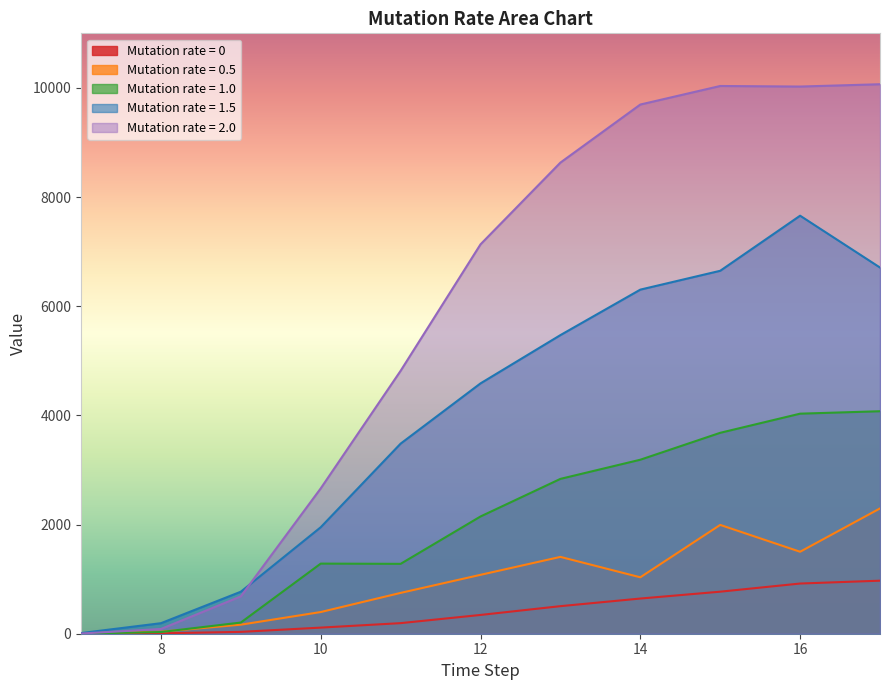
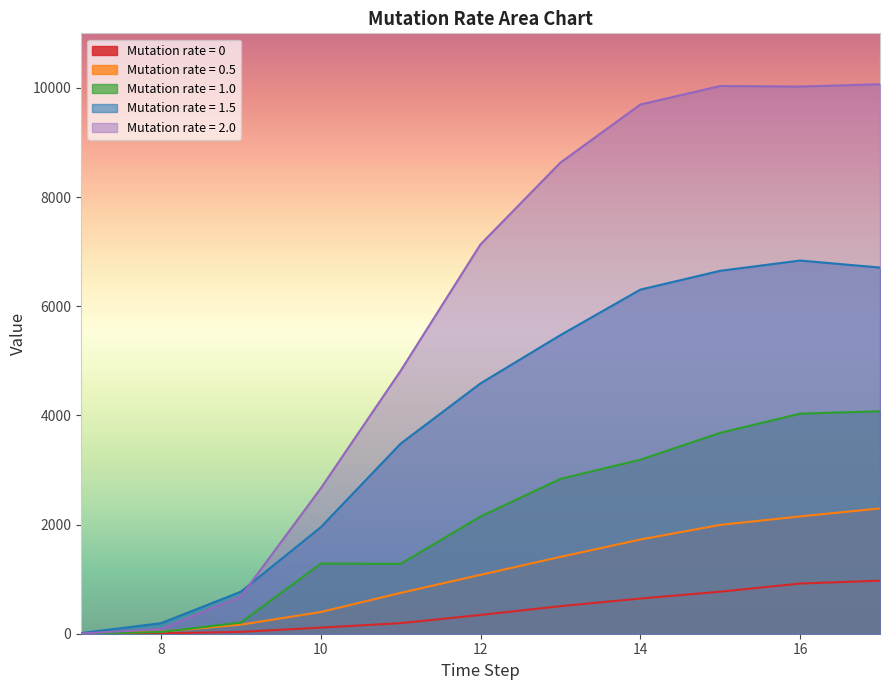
Mutation rate = 0.5, 14: 1000 -> 1700
Mutation rate = 0.5, 16: 1500 -> 2100
Mutation rate = 1.5, 16: 7700 -> 6800
